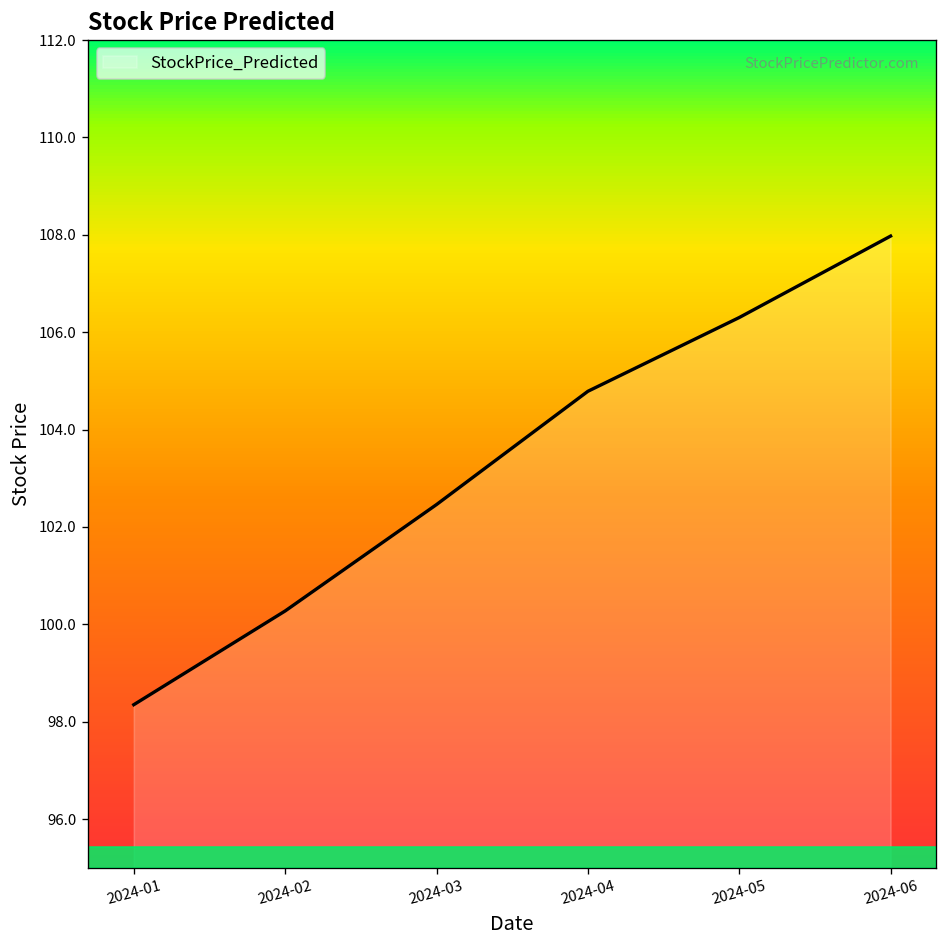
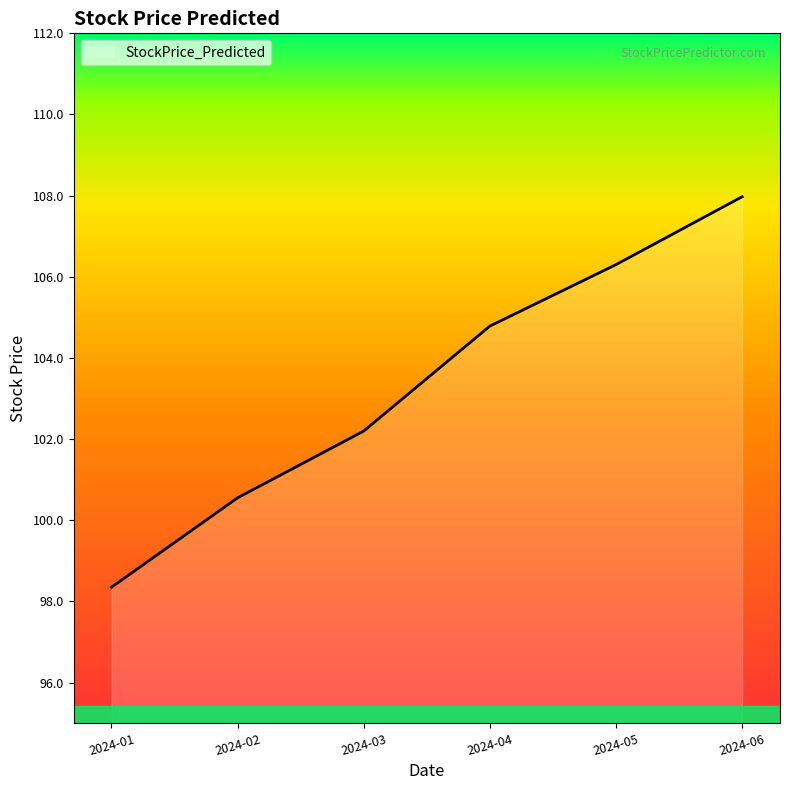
2024-02: 100.3 -> 100.6
2024-03: 102.5 -> 102.2
